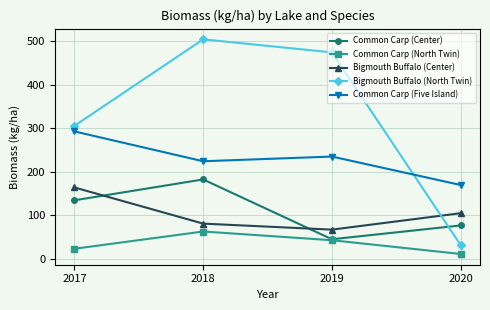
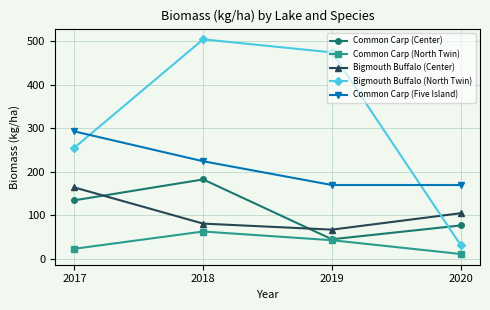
Bigmouth Buffalo (North Twin), 2017: 310 -> 260
Common Carp (Five Island), 2019: 240 -> 170
